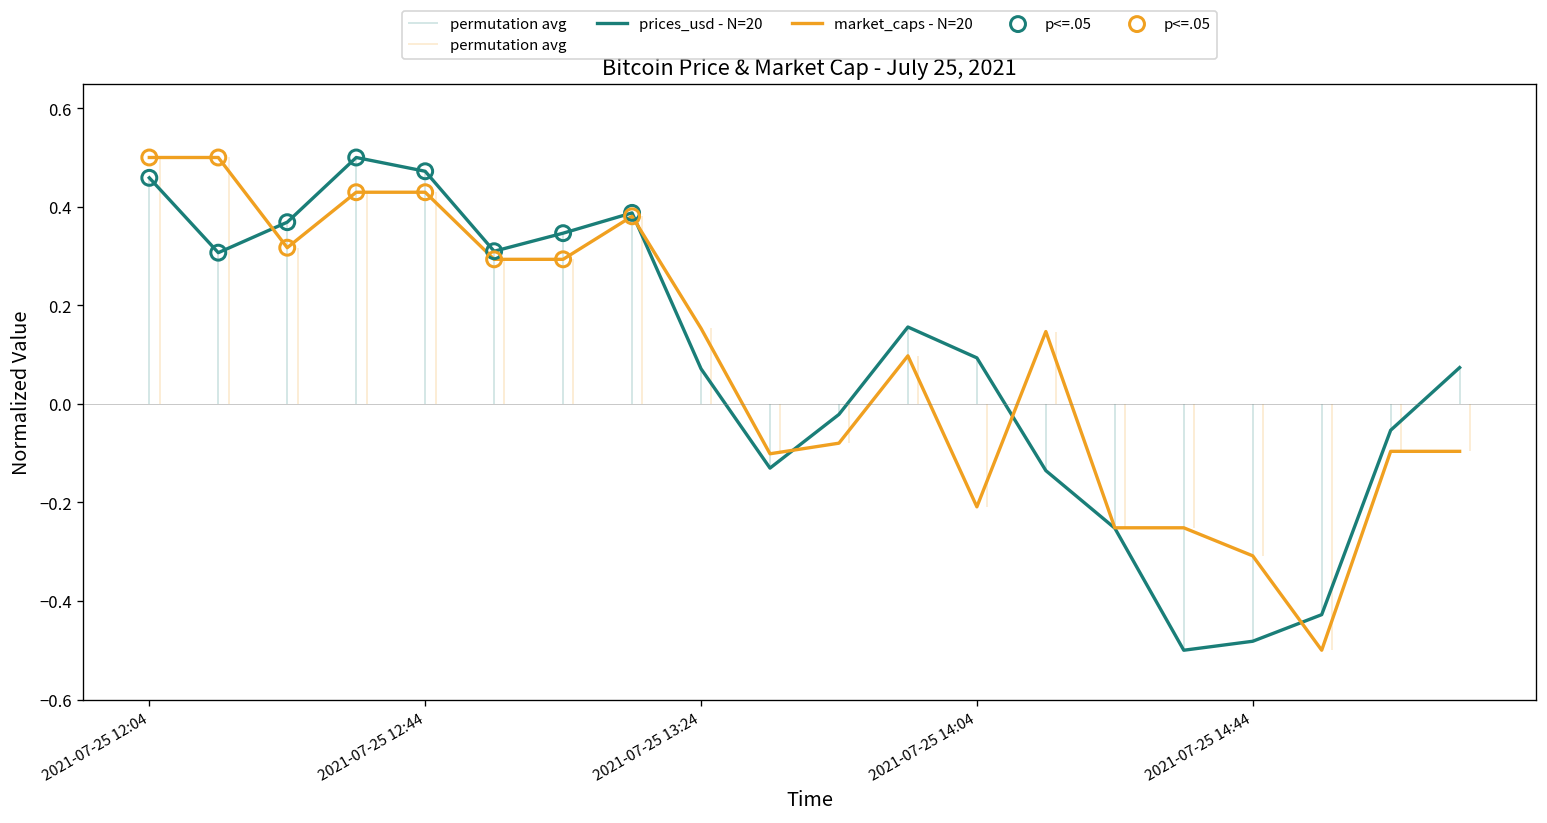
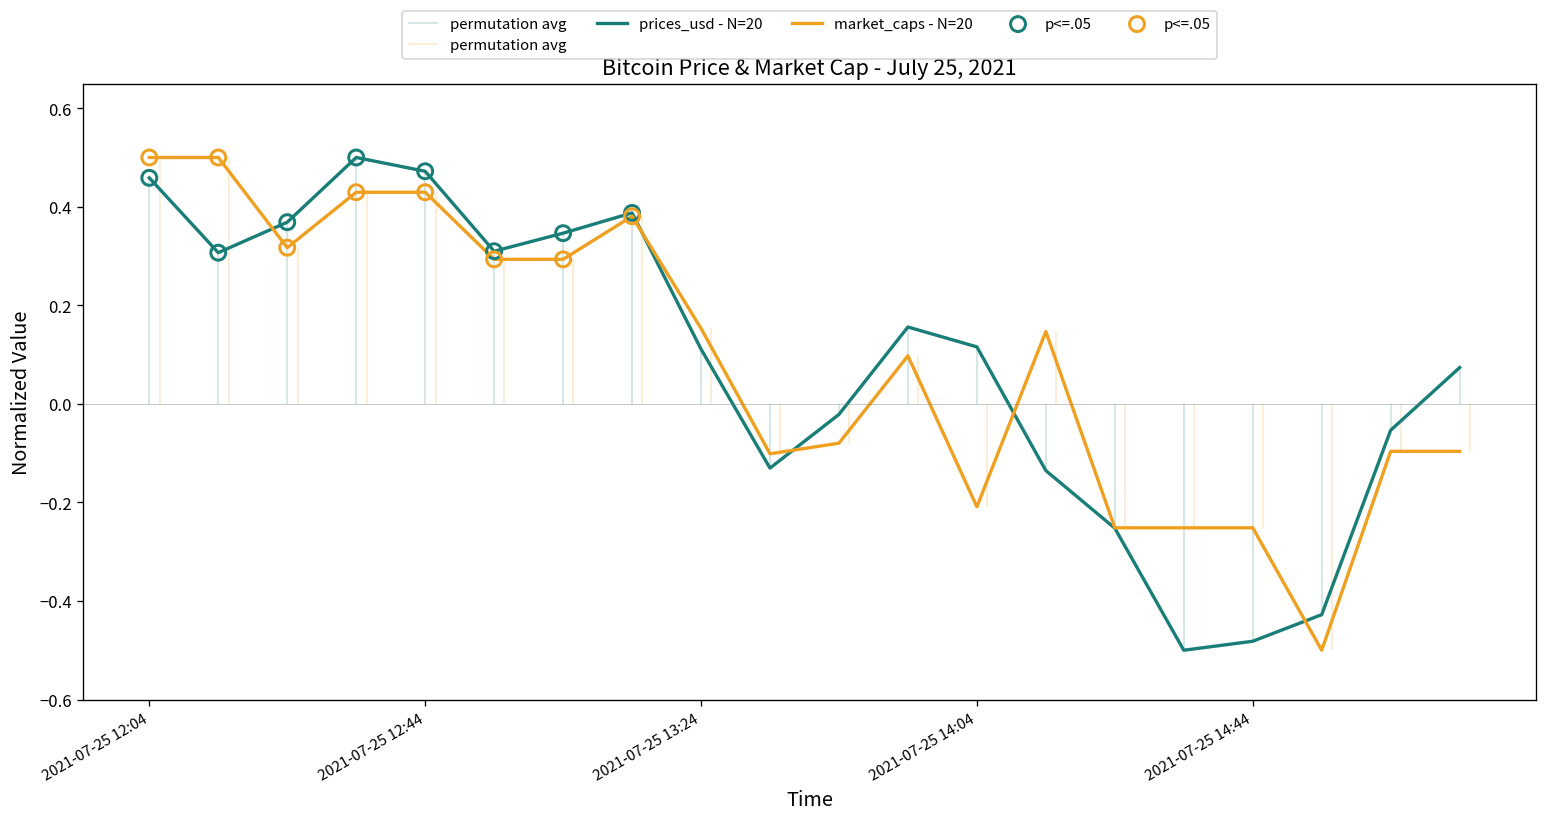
prices_usd - N=20, 2021-07-25 13:24: 0.07 -> 0.11
prices_usd - N=20, 2021-07-25 14:04: 0.09 -> 0.12
market_caps - N=20, 2021-07-25 14:44: -0.31 -> -0.25
